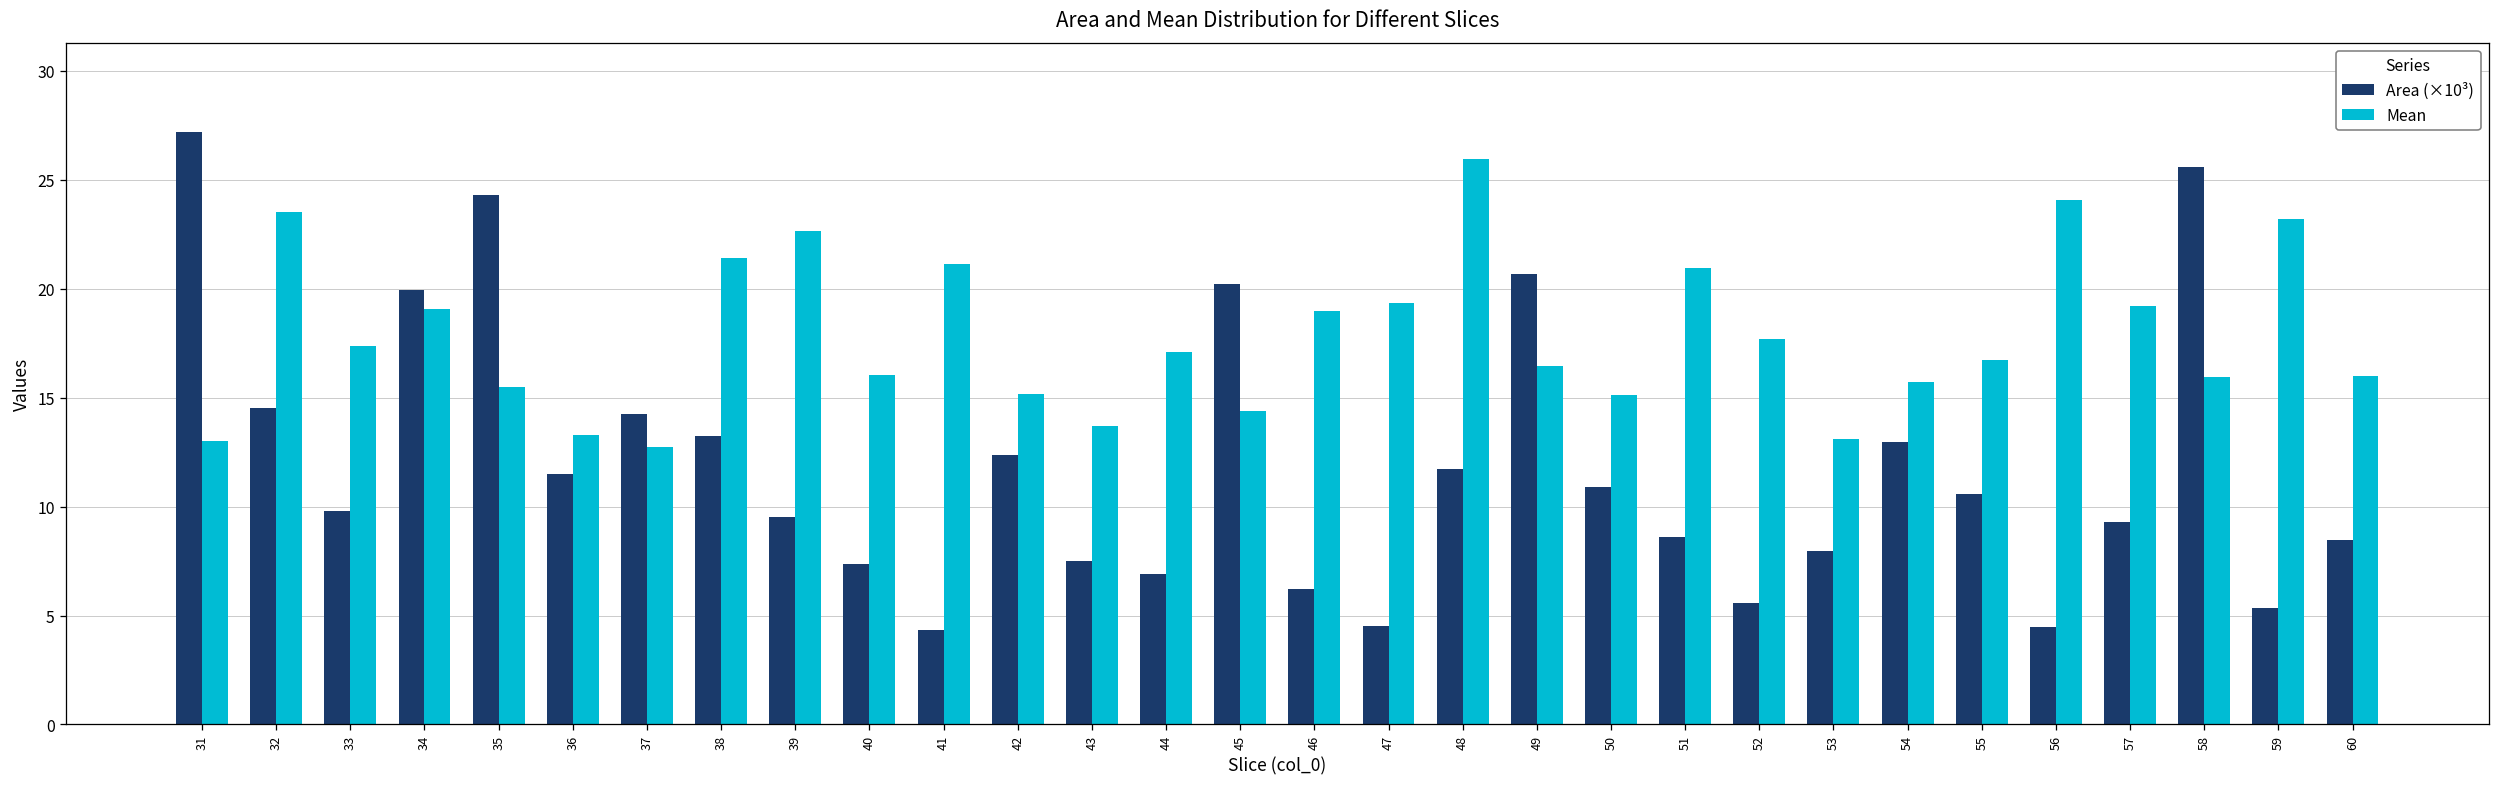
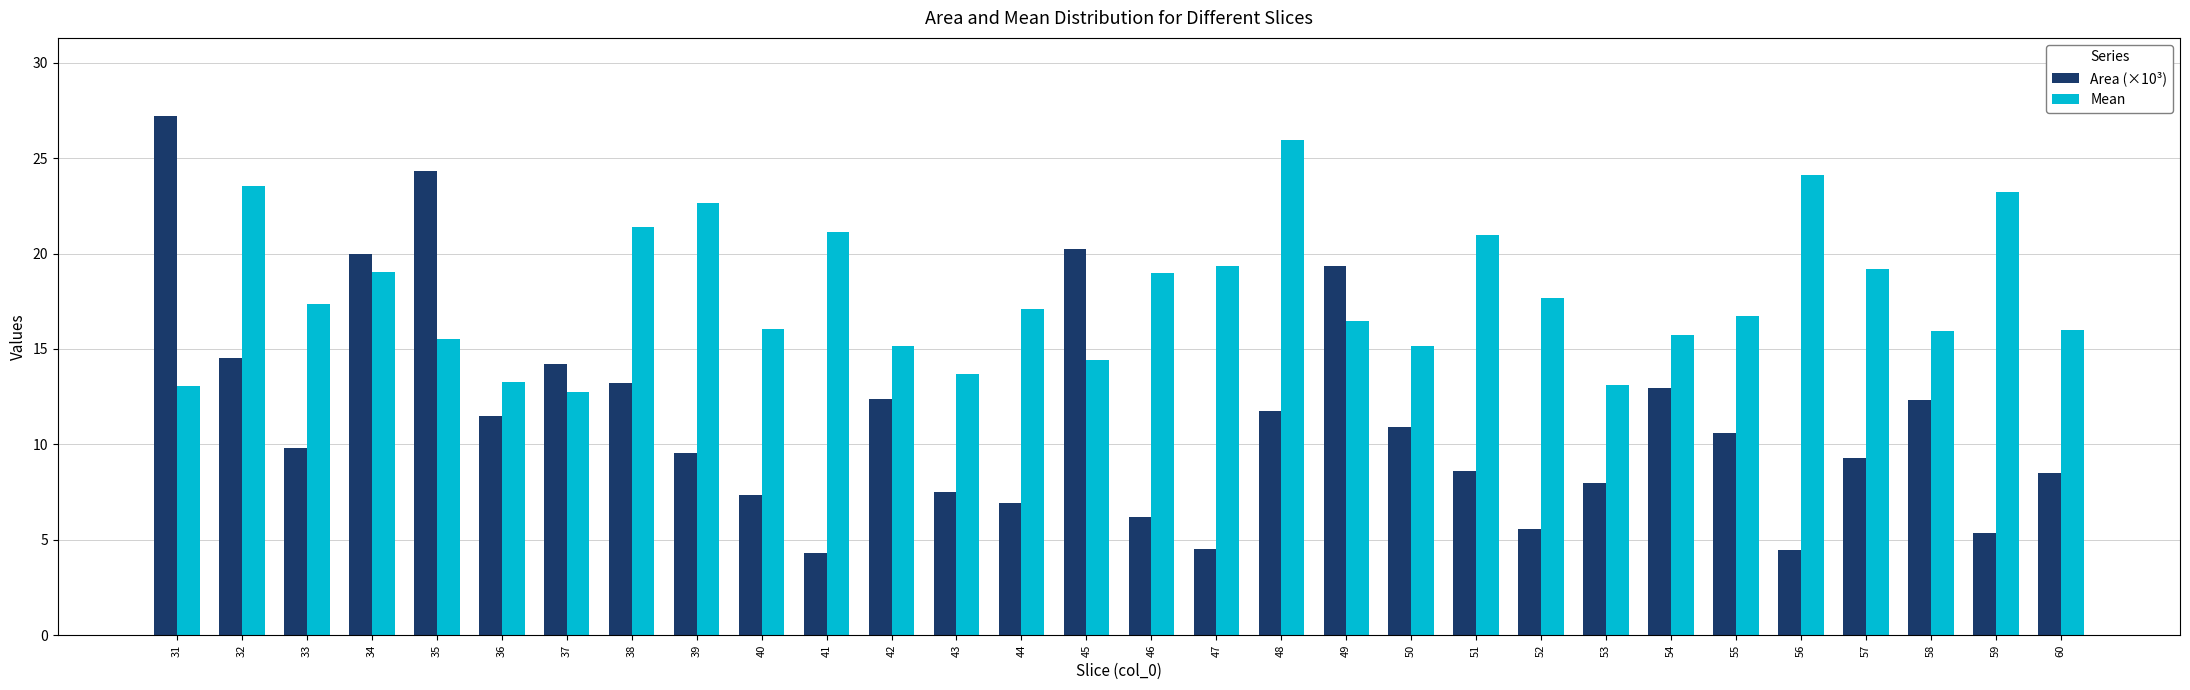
Area (×10³), 49: 20.7 -> 19.3
Area (×10³), 58: 25.6 -> 12.3
